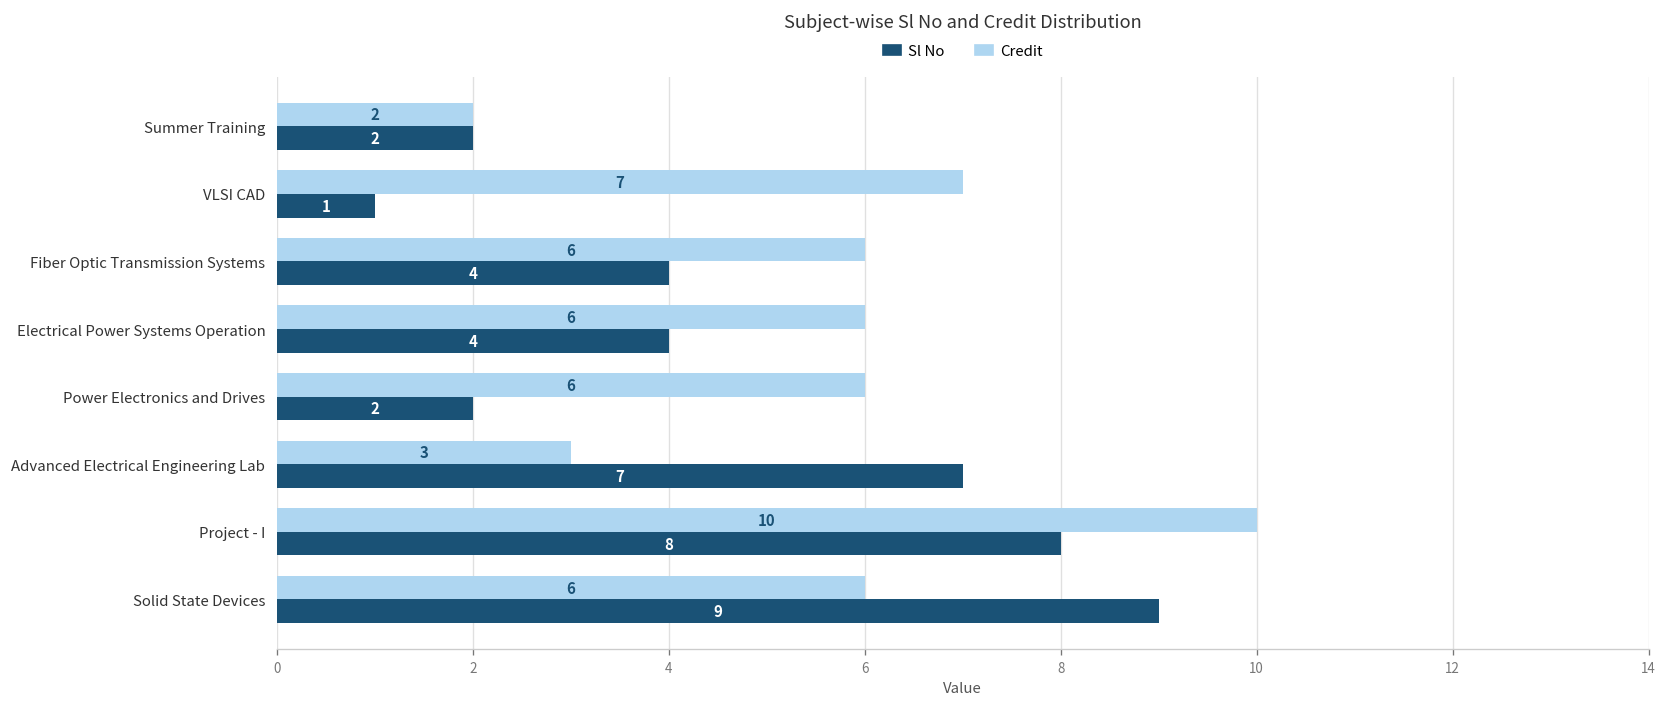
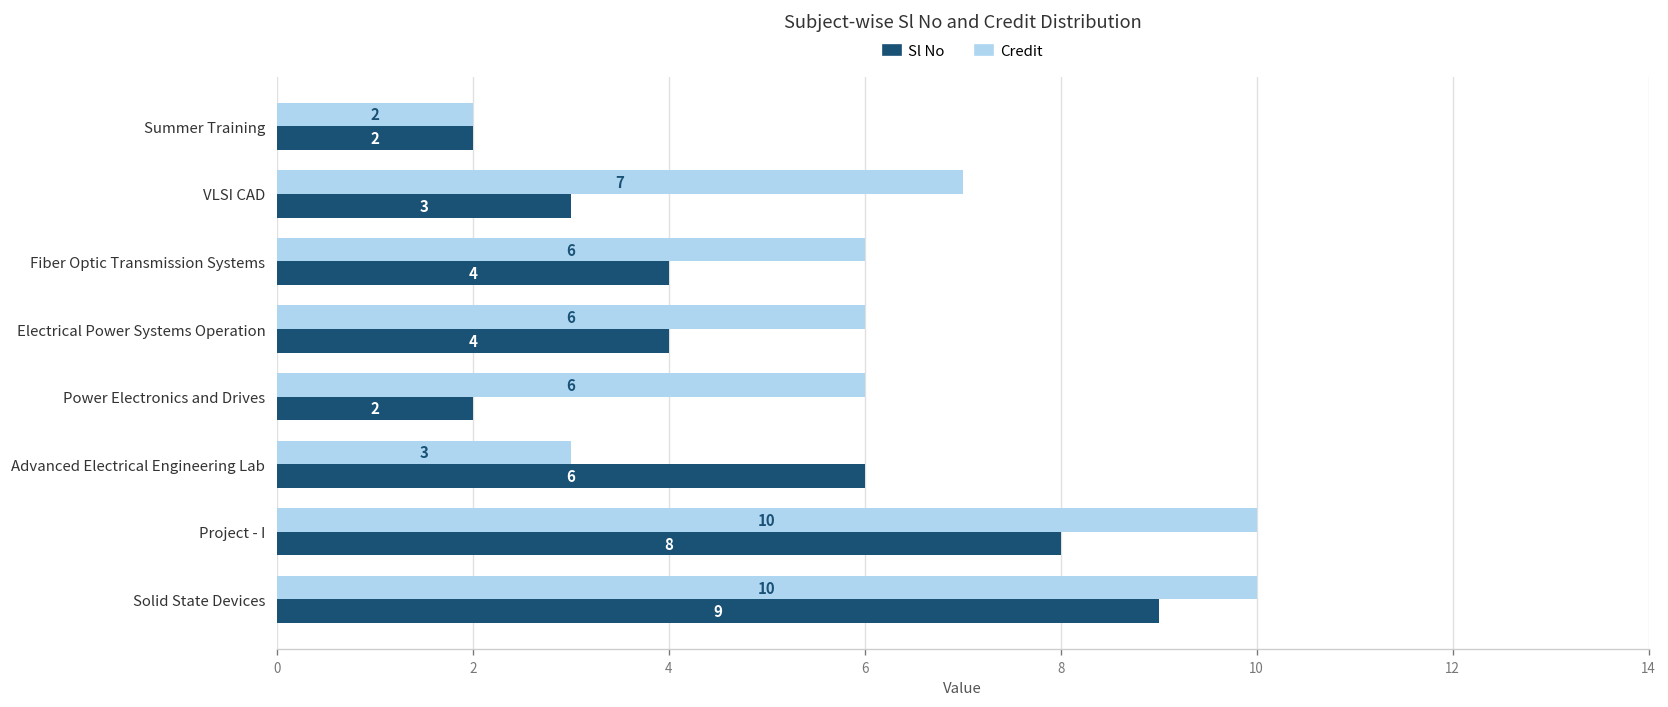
Sl No, VLSI CAD: 1 -> 3
Sl No, Advanced Electrical Engineering Lab: 7 -> 6
Credit, Solid State Devices: 6 -> 10
